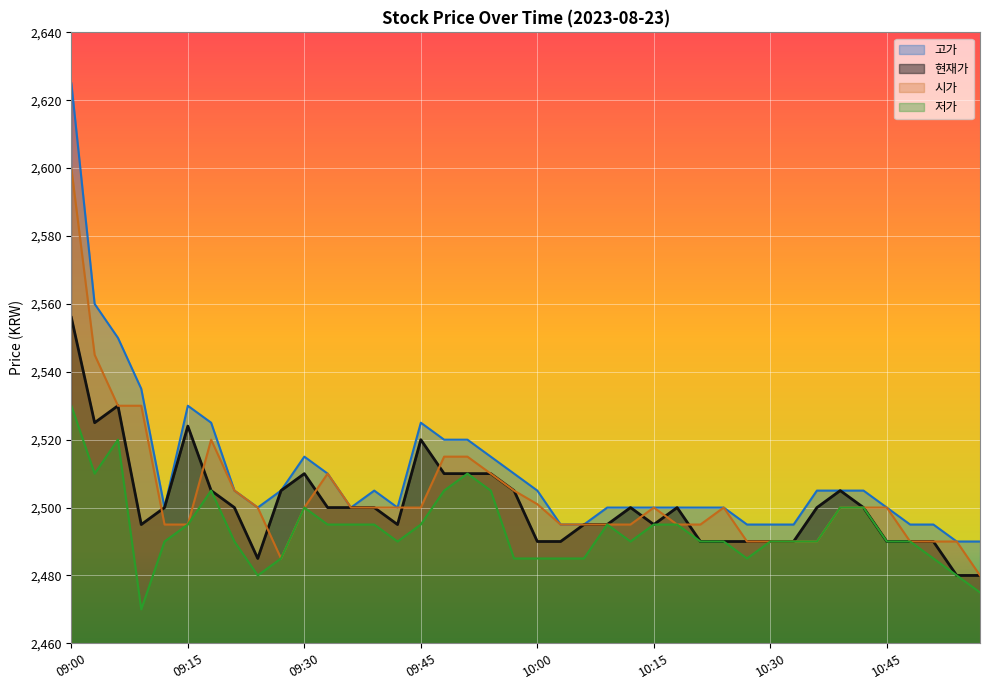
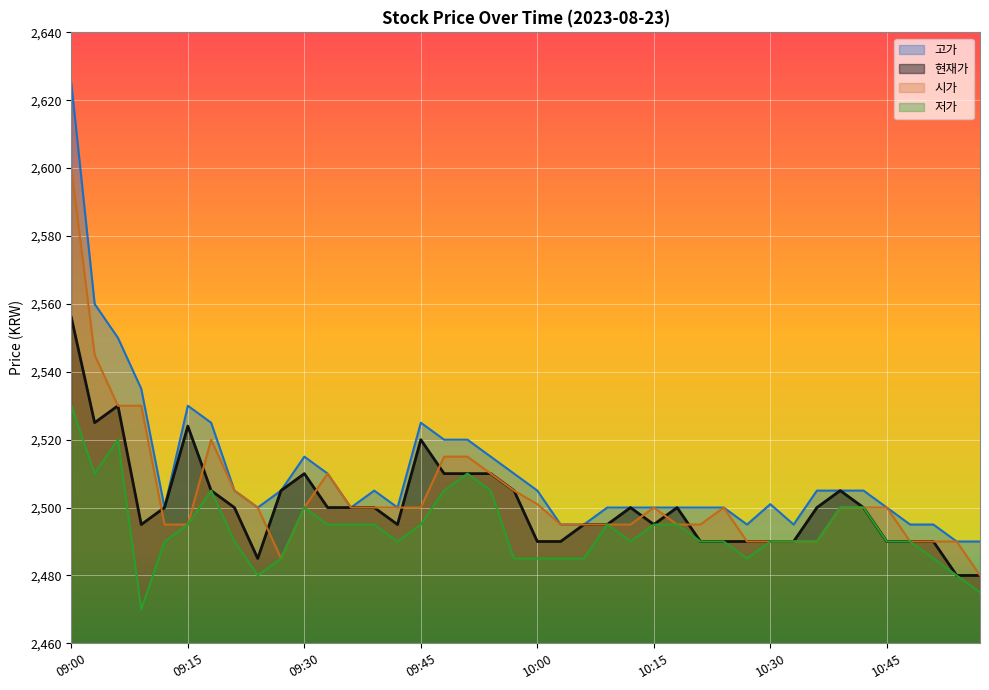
고가, 10:30: 2,495 -> 2,501
